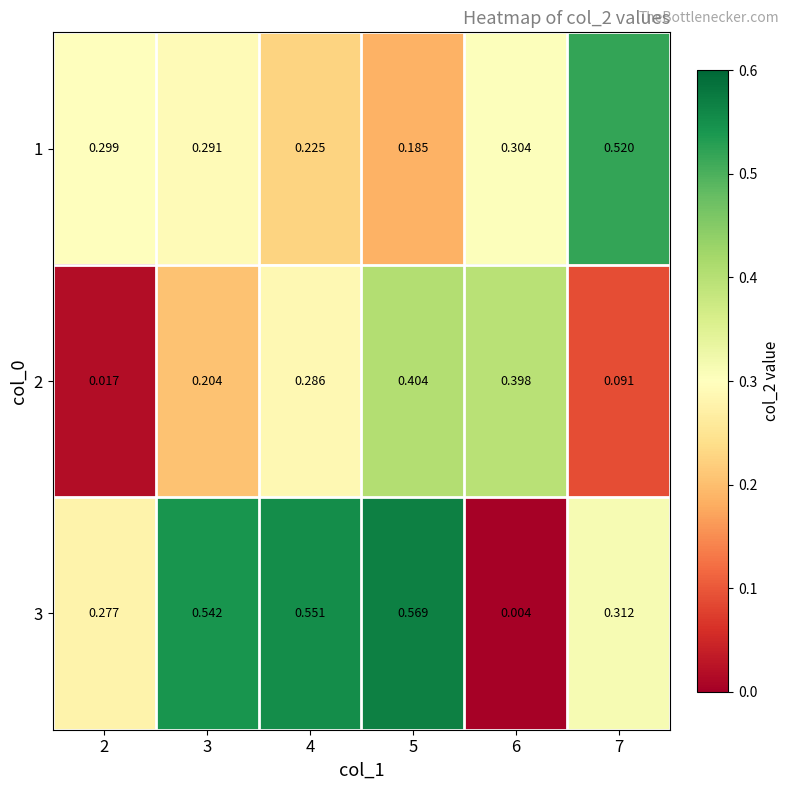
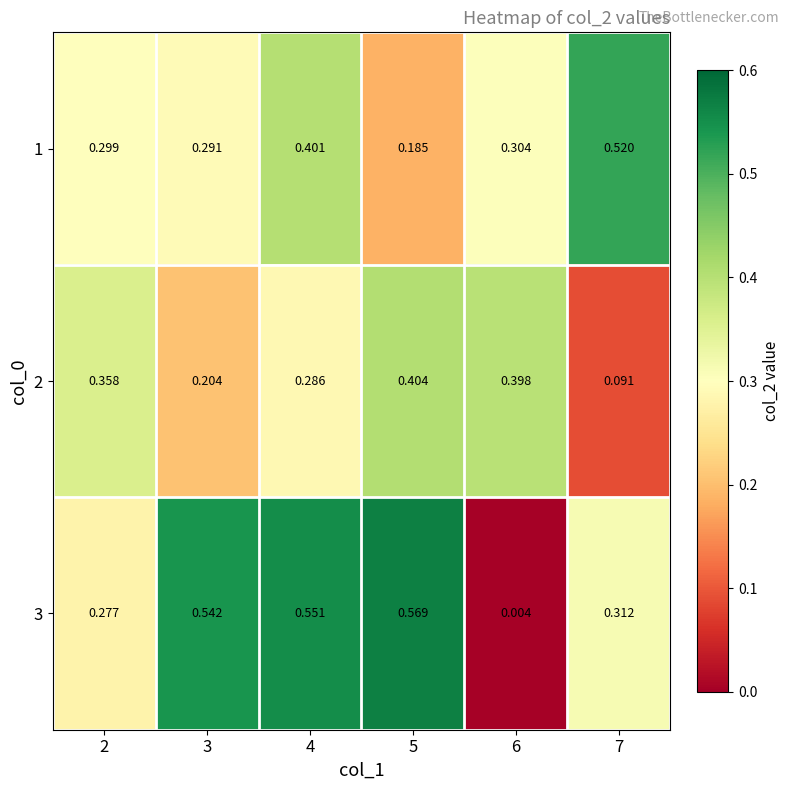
1, 4: 0.225 -> 0.401
2, 2: 0.017 -> 0.358
